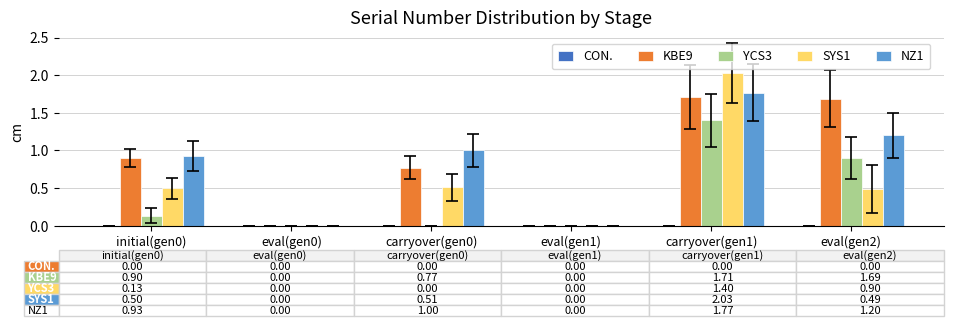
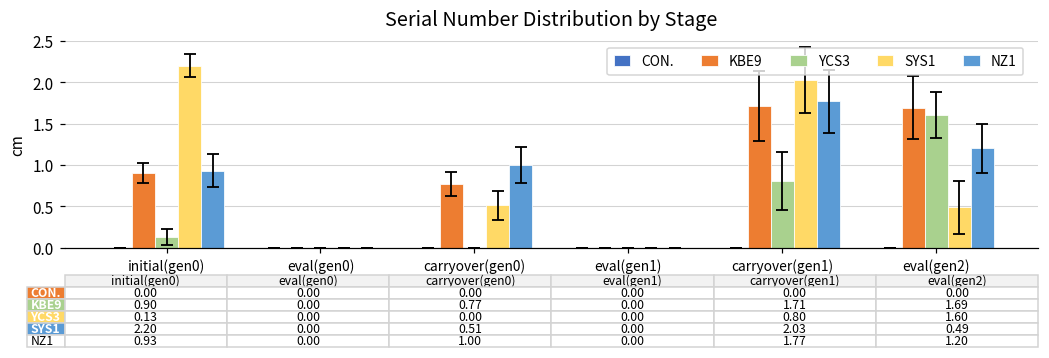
SYS1, initial(gen0): 0.50 -> 2.20
YCS3, carryover(gen1): 1.40 -> 0.80
YCS3, eval(gen2): 0.90 -> 1.60
